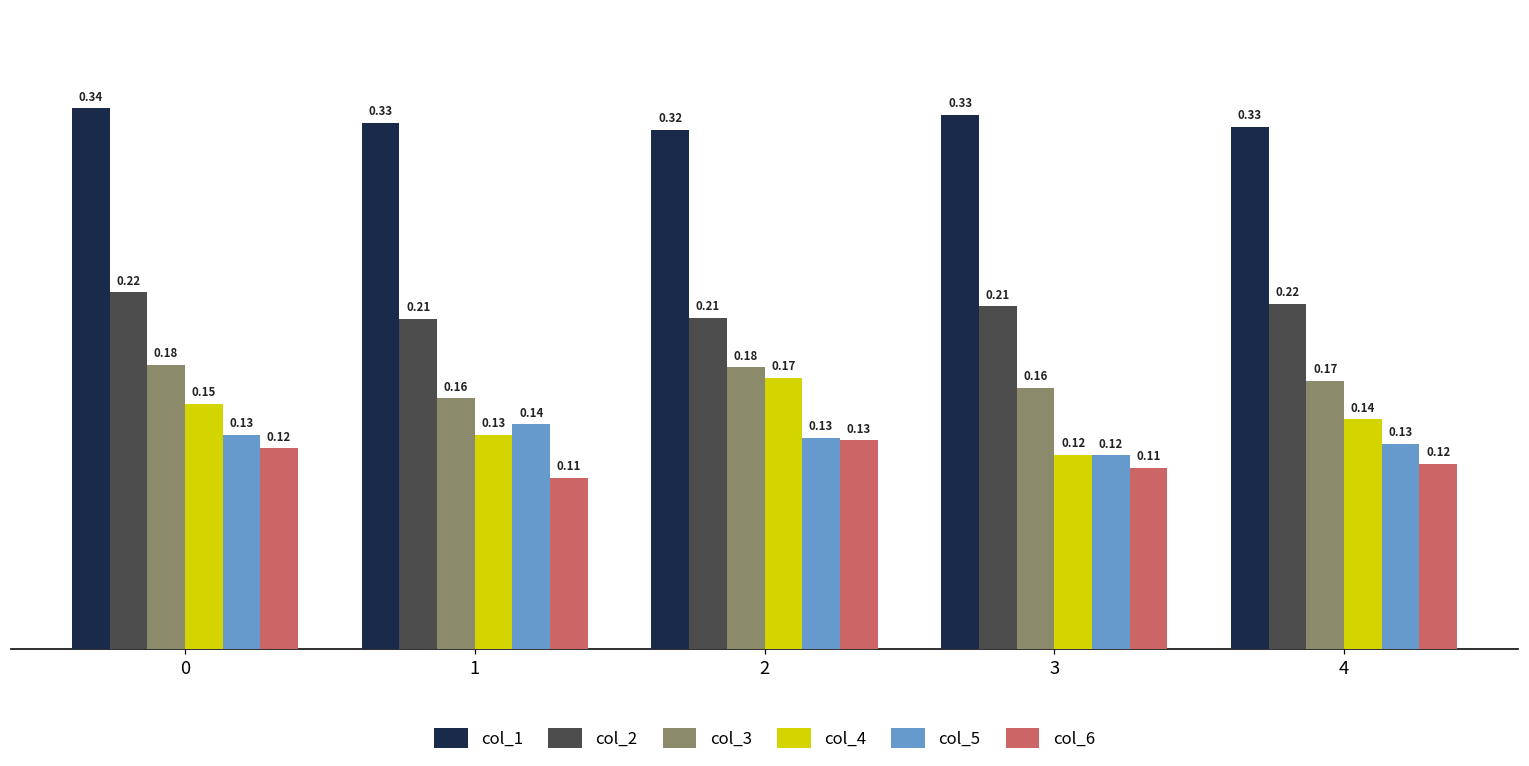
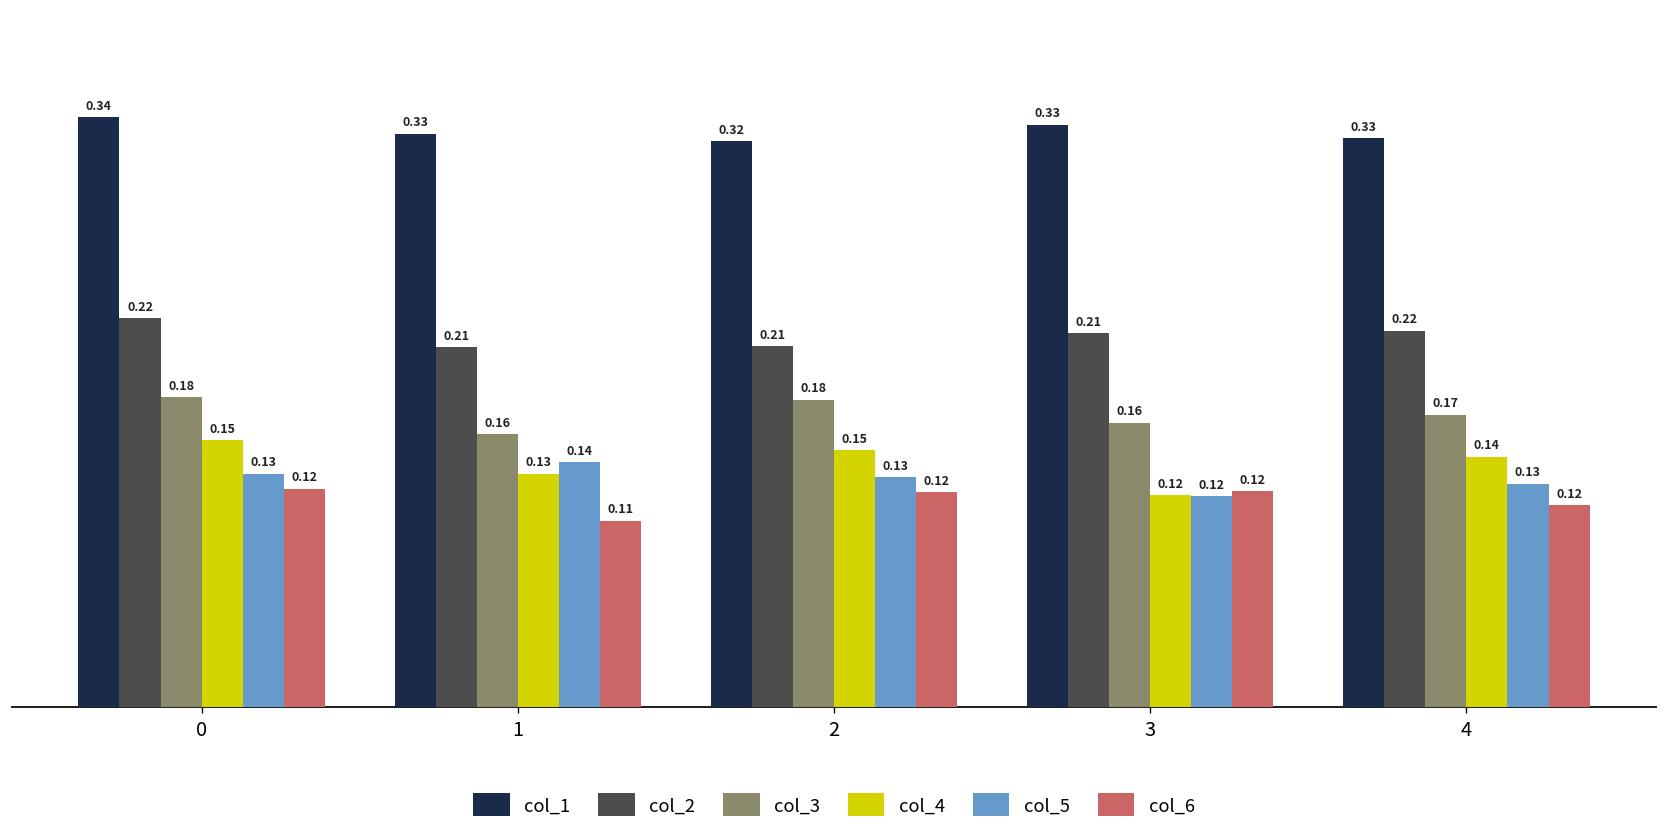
col_4, 2: 0.17 -> 0.15
col_6, 2: 0.13 -> 0.12
col_6, 3: 0.11 -> 0.12
